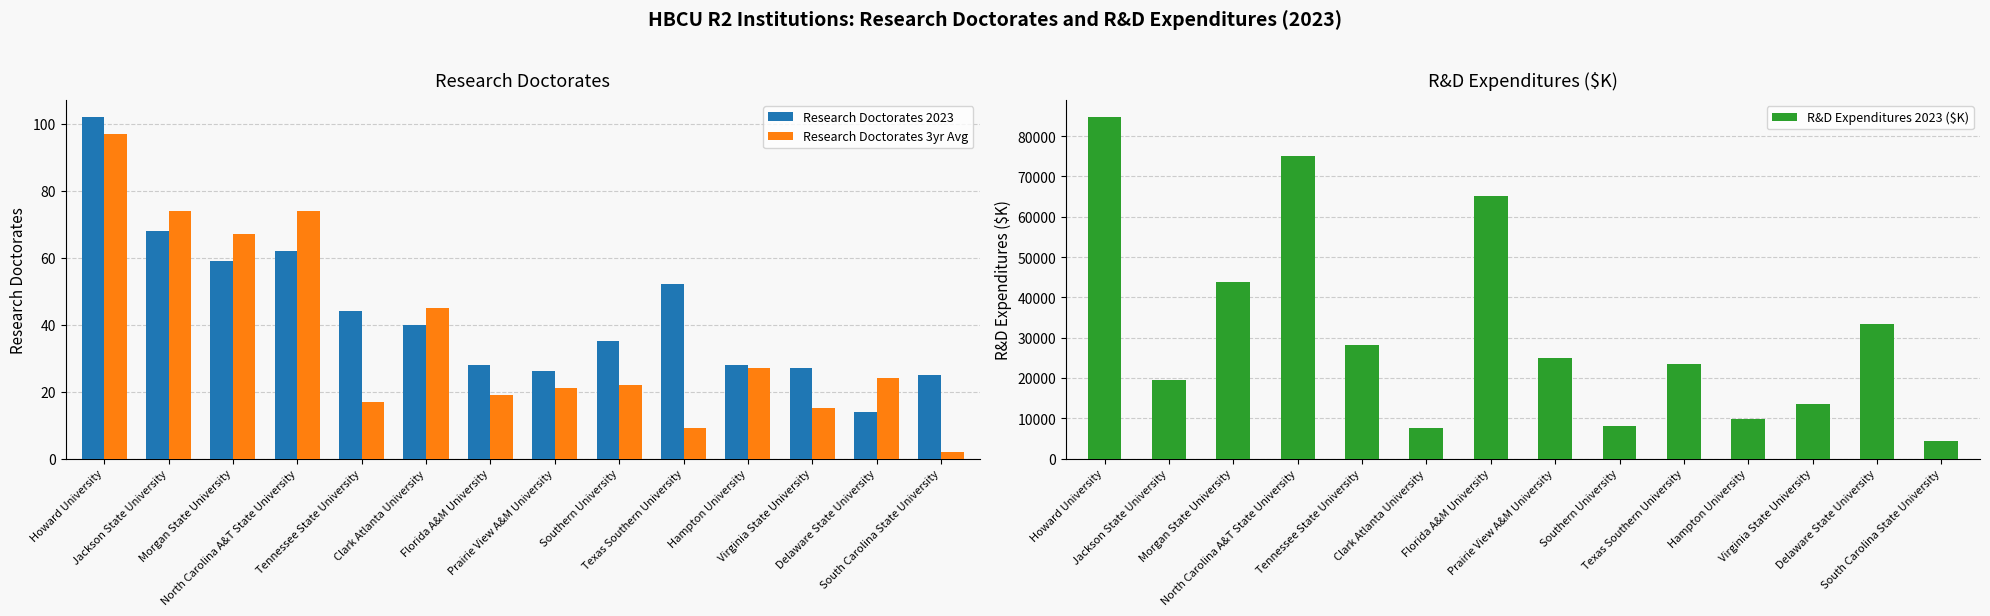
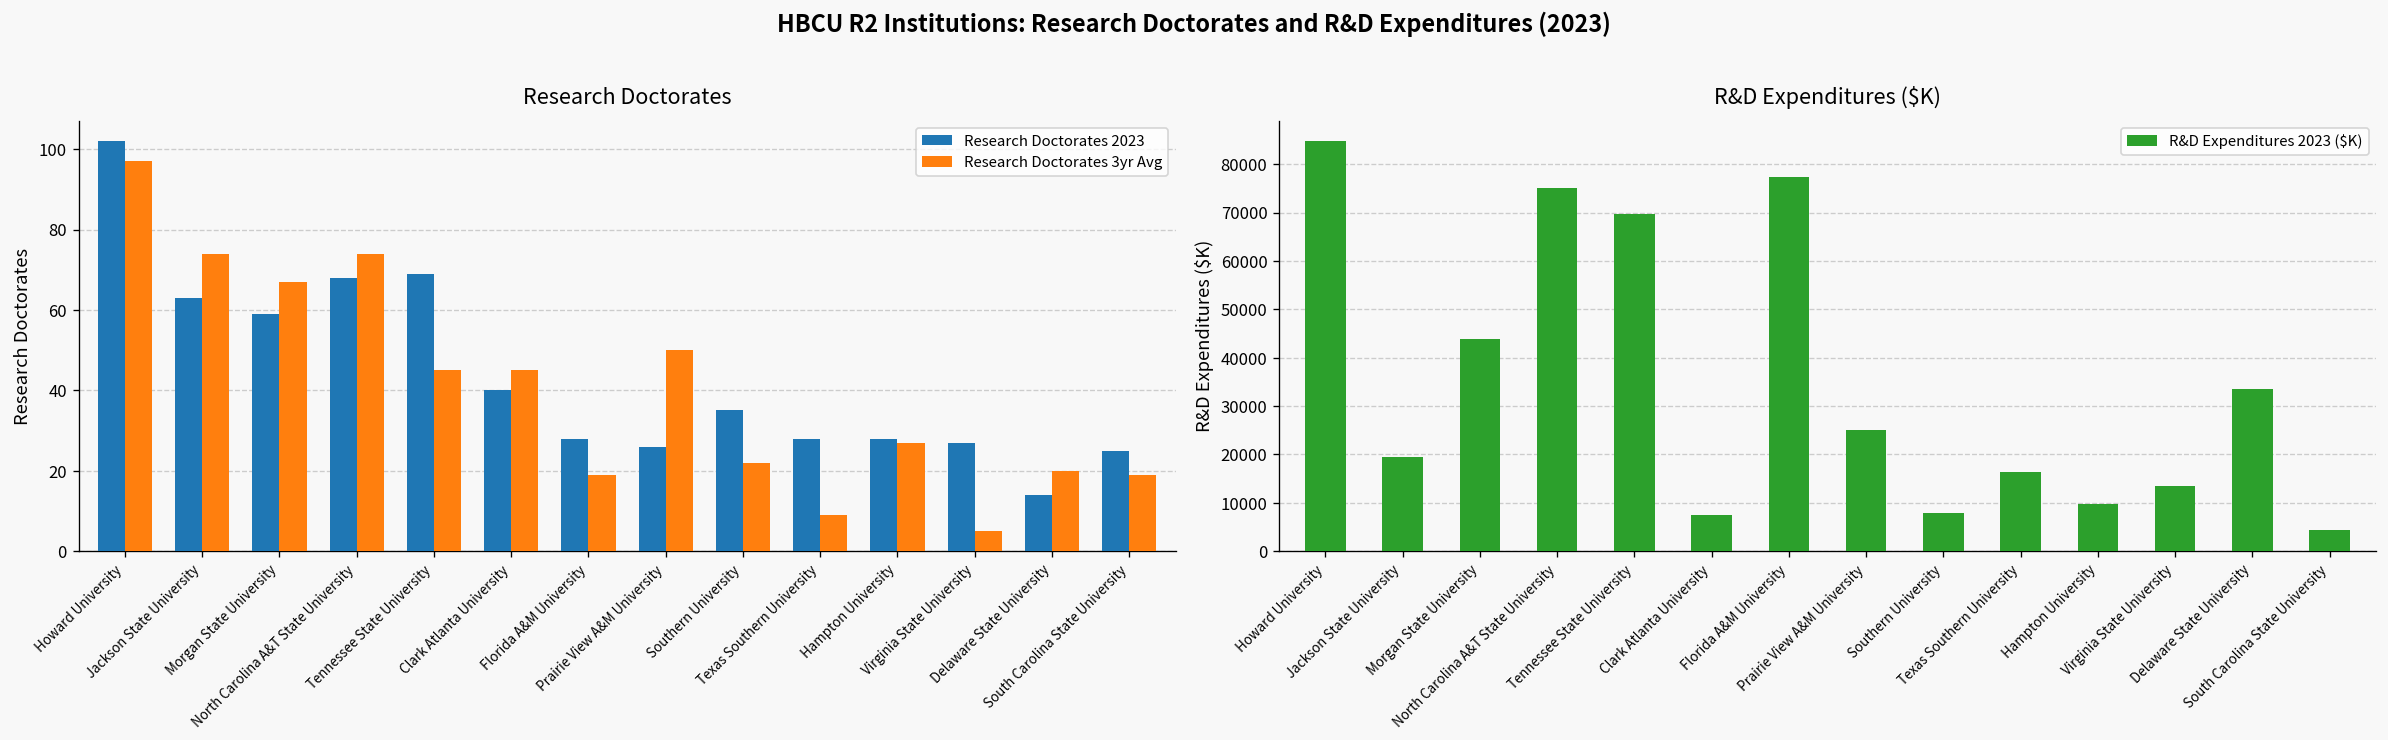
Research Doctorates, Research Doctorates 2023, Jackson State University: 68 -> 63
Research Doctorates, Research Doctorates 2023, North Carolina A&T State University: 62 -> 68
Research Doctorates, Research Doctorates 2023, Tennessee State University: 44 -> 69
Research Doctorates, Research Doctorates 3yr Avg, Tennessee State University: 17 -> 45
Research Doctorates, Research Doctorates 3yr Avg, Prairie View A&M University: 21 -> 50
Research Doctorates, Research Doctorates 2023, Texas Southern University: 52 -> 28
Research Doctorates, Research Doctorates 3yr Avg, Virginia State University: 15 -> 5
Research Doctorates, Research Doctorates 3yr Avg, Delaware State University: 24 -> 20
Research Doctorates, Research Doctorates 3yr Avg, South Carolina State University: 2 -> 19
R&D Expenditures ($K), Tennessee State University: 28000 -> 70000
R&D Expenditures ($K), Florida A&M University: 65000 -> 77000
R&D Expenditures ($K), Texas Southern University: 23000 -> 16000
